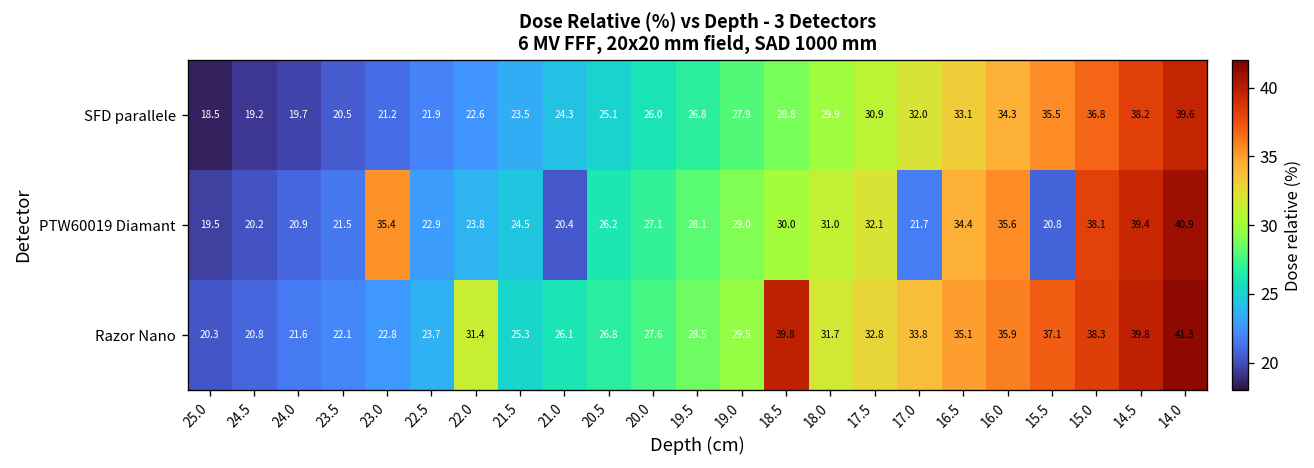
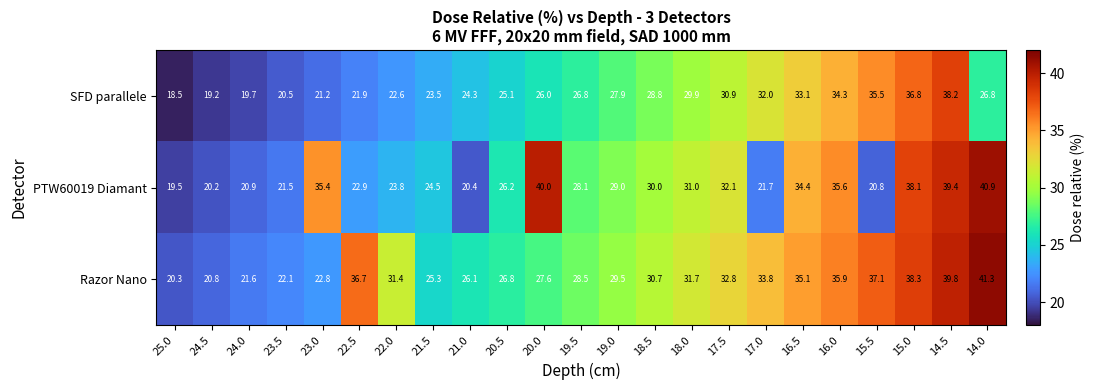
SFD parallele, 14.0: 39.6 -> 26.8
PTW60019 Diamant, 20.0: 27.1 -> 40.0
Razor Nano, 22.5: 23.7 -> 36.7
Razor Nano, 18.5: 39.8 -> 30.7
